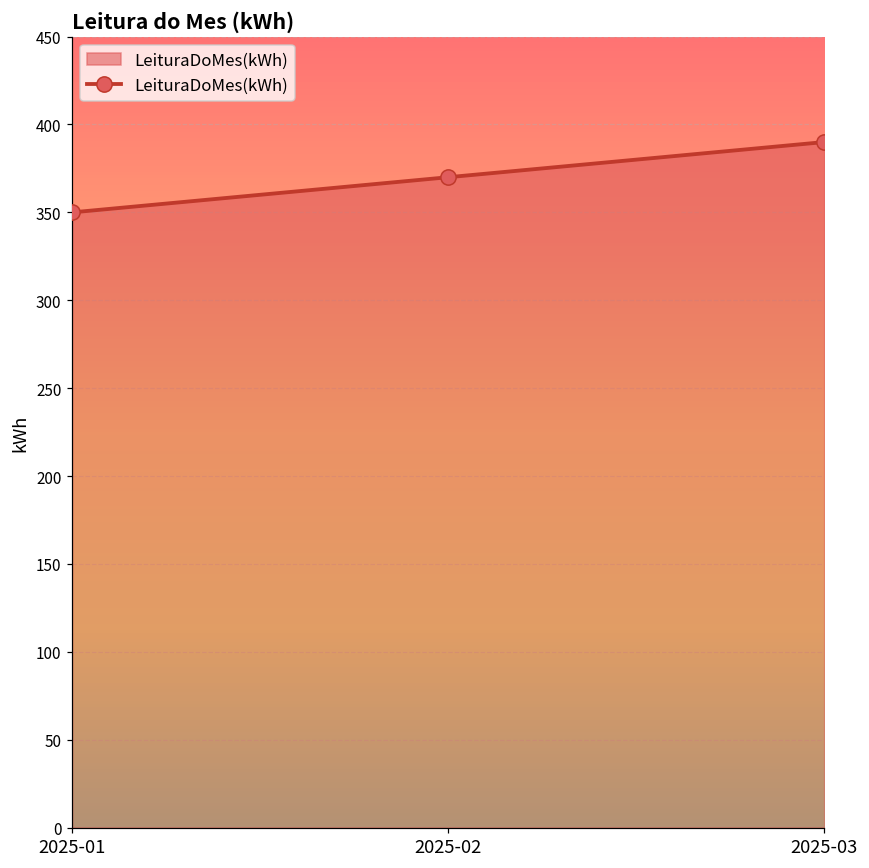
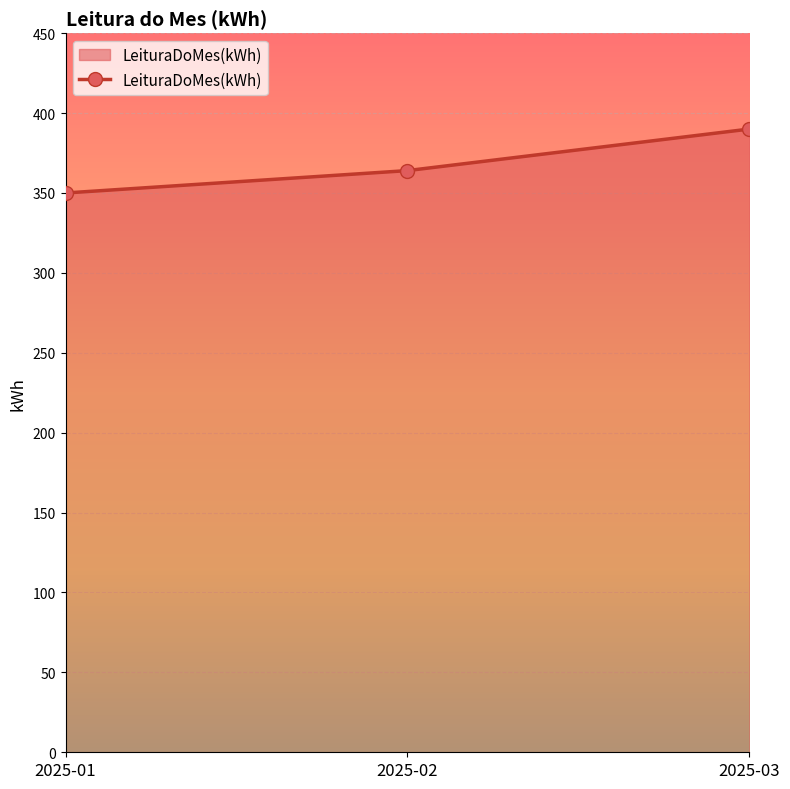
2025-02: 370 -> 364
